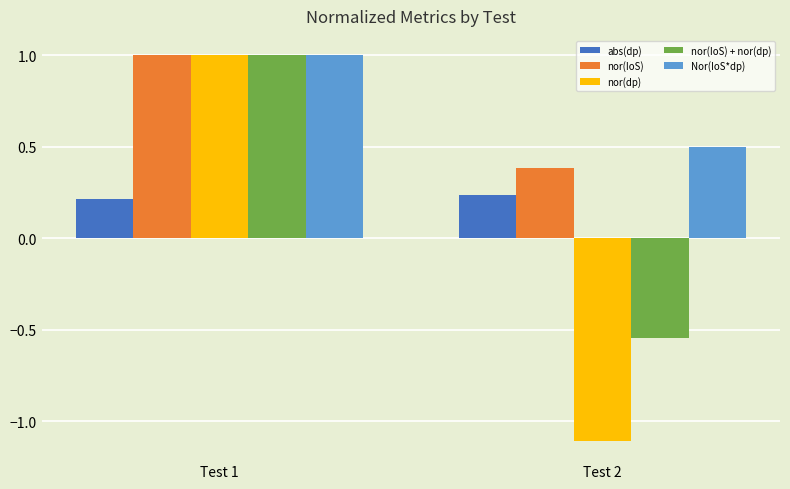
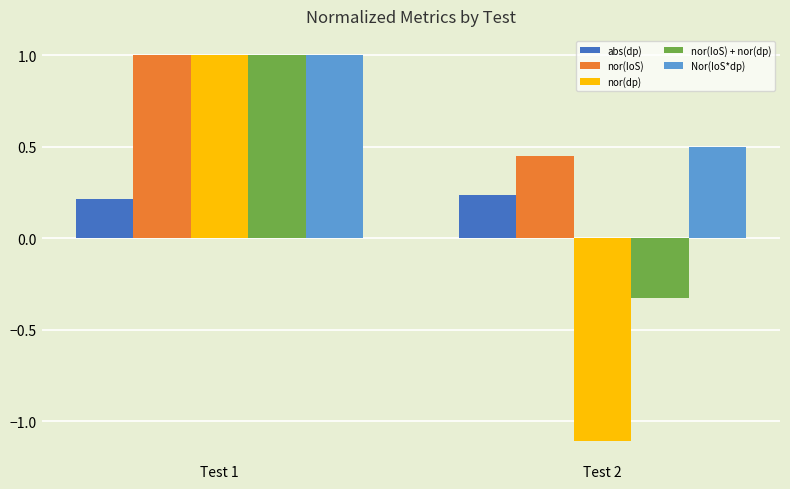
nor(IoS), Test 2: 0.38 -> 0.45
nor(IoS) + nor(dp), Test 2: -0.55 -> -0.33
